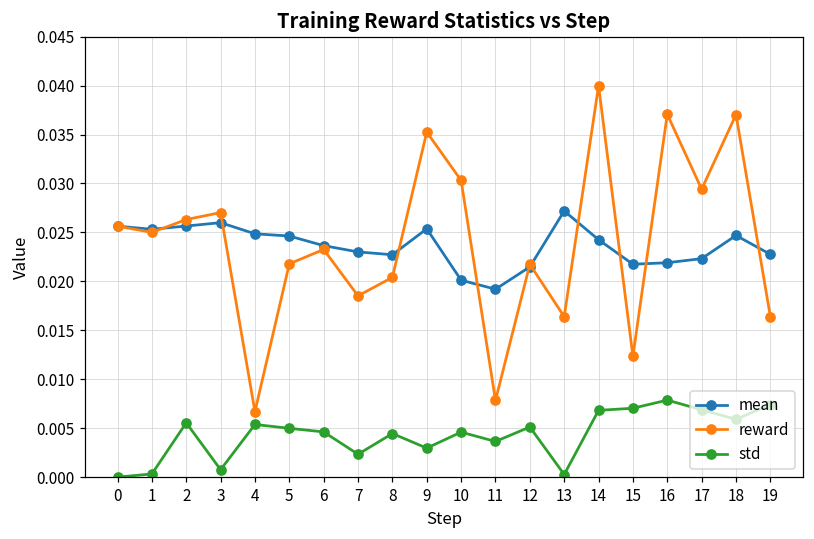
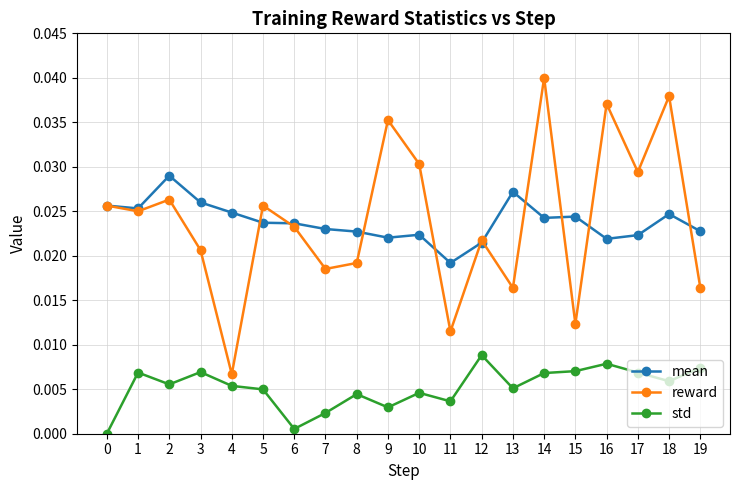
std, 1: 0.000 -> 0.007
mean, 2: 0.026 -> 0.029
reward, 3: 0.027 -> 0.021
std, 3: 0.001 -> 0.007
mean, 5: 0.025 -> 0.024
reward, 5: 0.022 -> 0.026
std, 6: 0.005 -> 0.001
reward, 8: 0.020 -> 0.019
mean, 9: 0.025 -> 0.022
mean, 10: 0.020 -> 0.022
reward, 11: 0.008 -> 0.011
std, 12: 0.005 -> 0.009
std, 13: 0.000 -> 0.005
mean, 15: 0.022 -> 0.024
reward, 18: 0.037 -> 0.038
